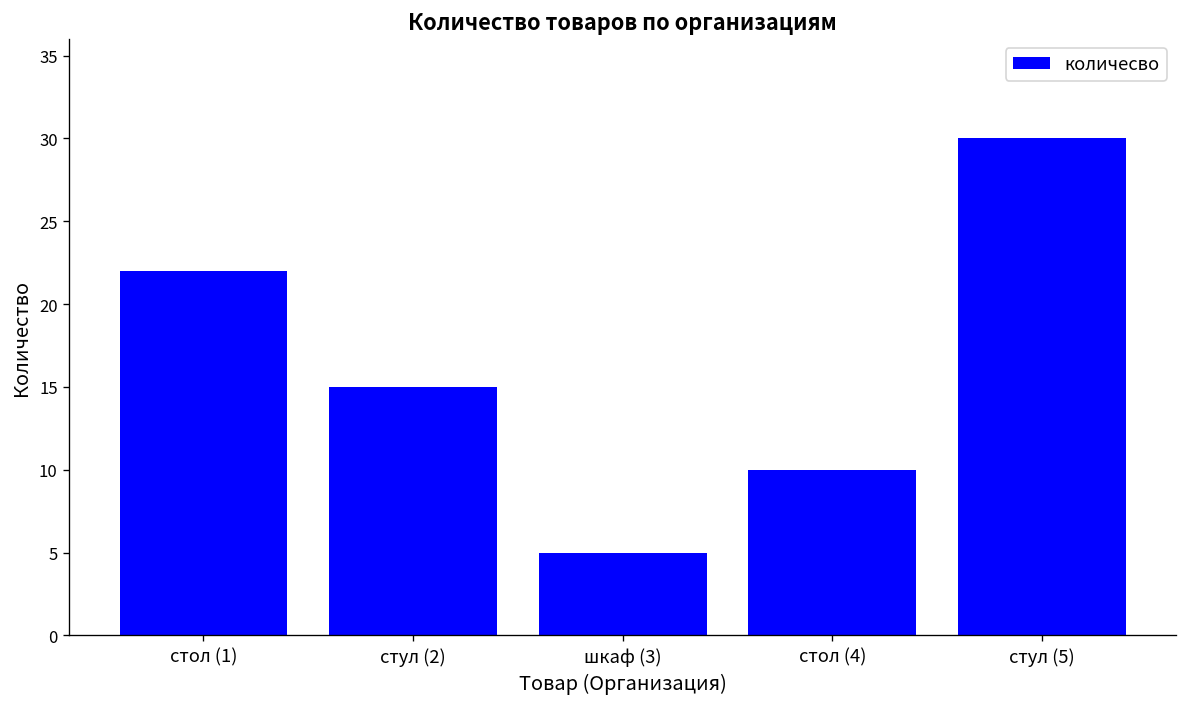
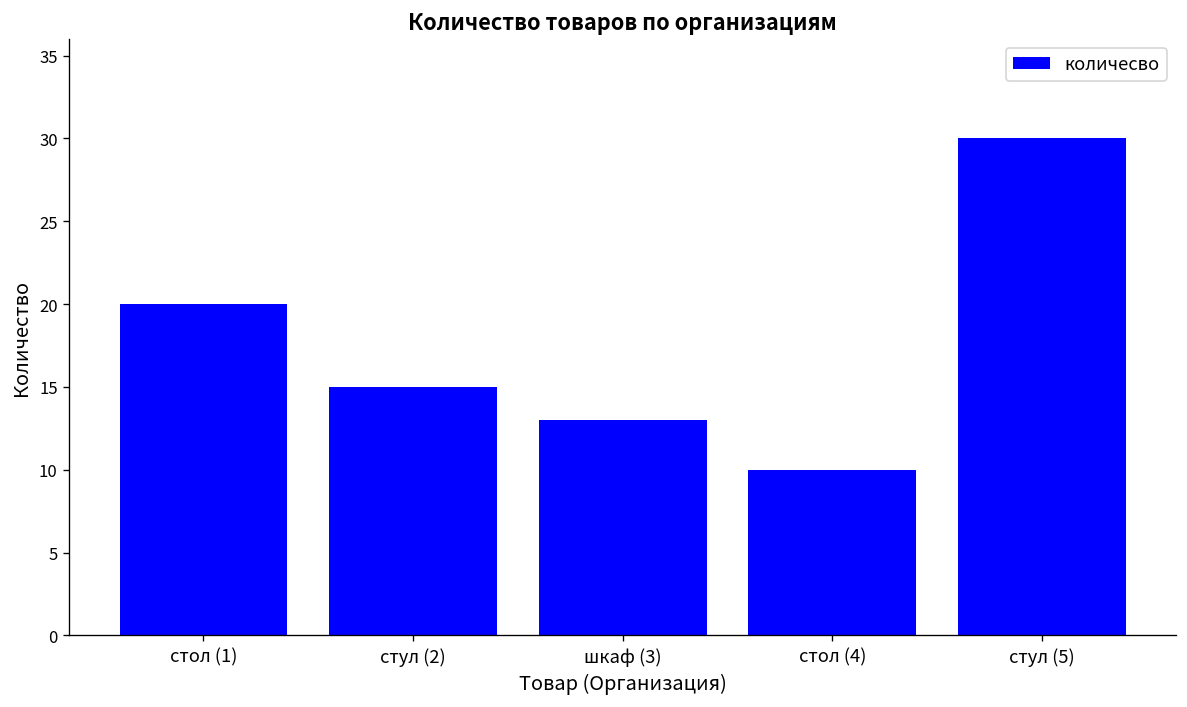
стол (1): 22 -> 20
шкаф (3): 5 -> 13
